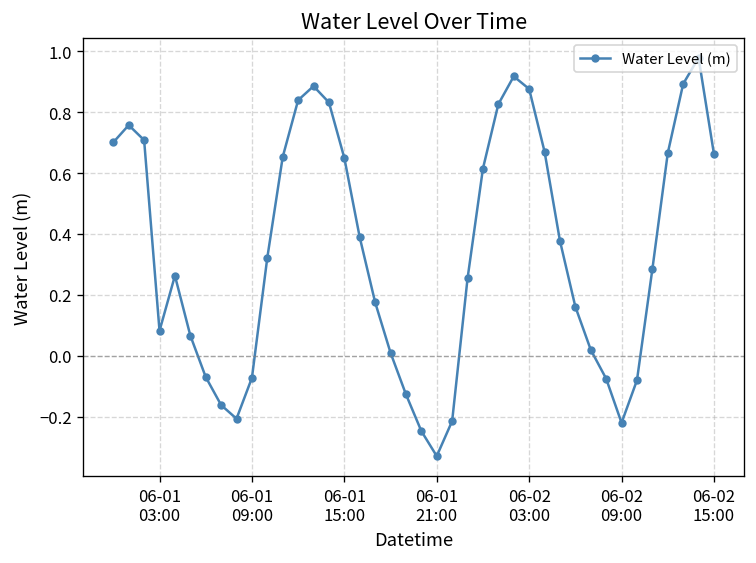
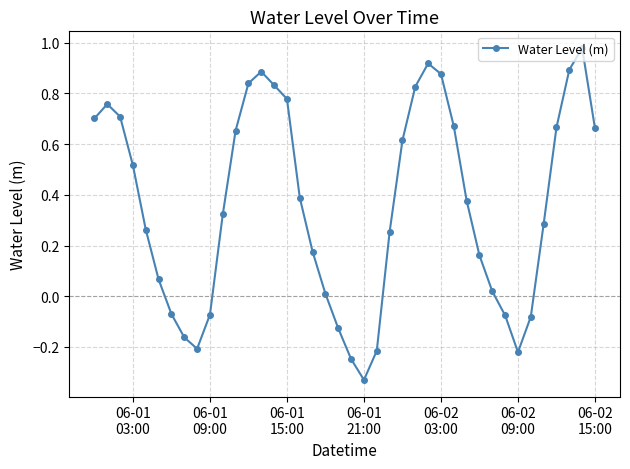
06-01 03:00: 0.08 -> 0.52
06-01 15:00: 0.65 -> 0.78
